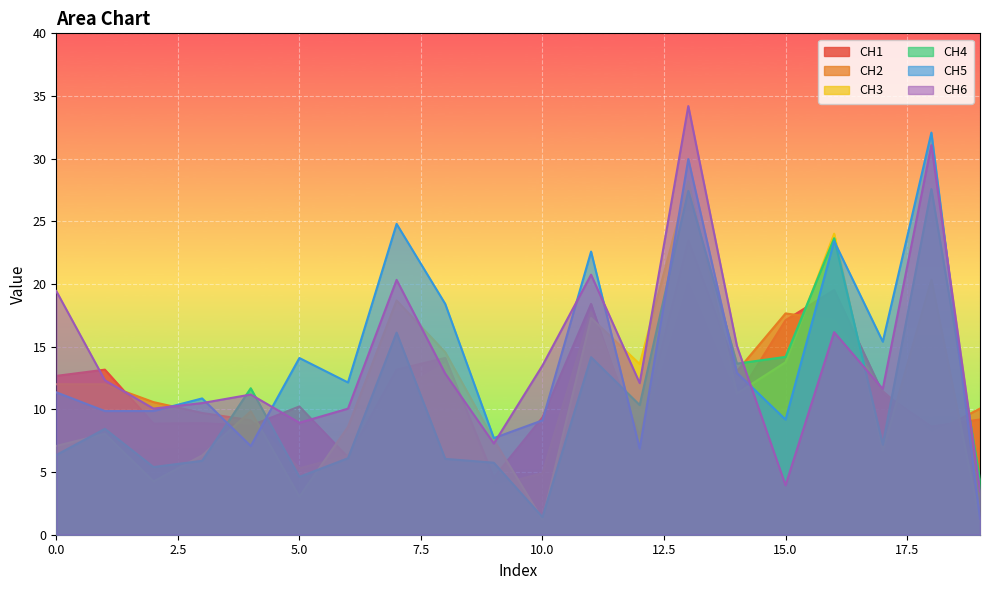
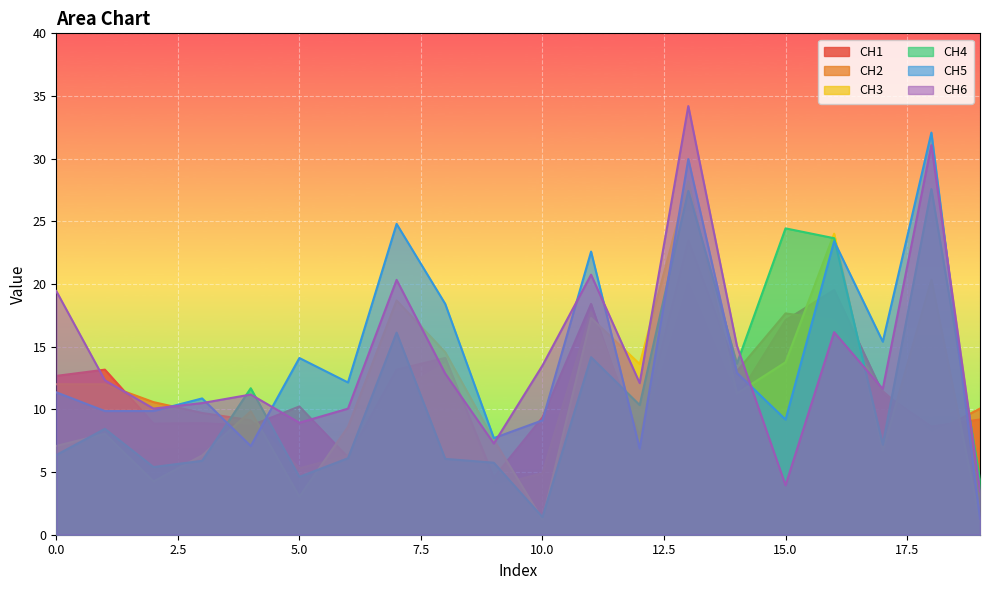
CH4, 15.0: 14.2 -> 24.4
